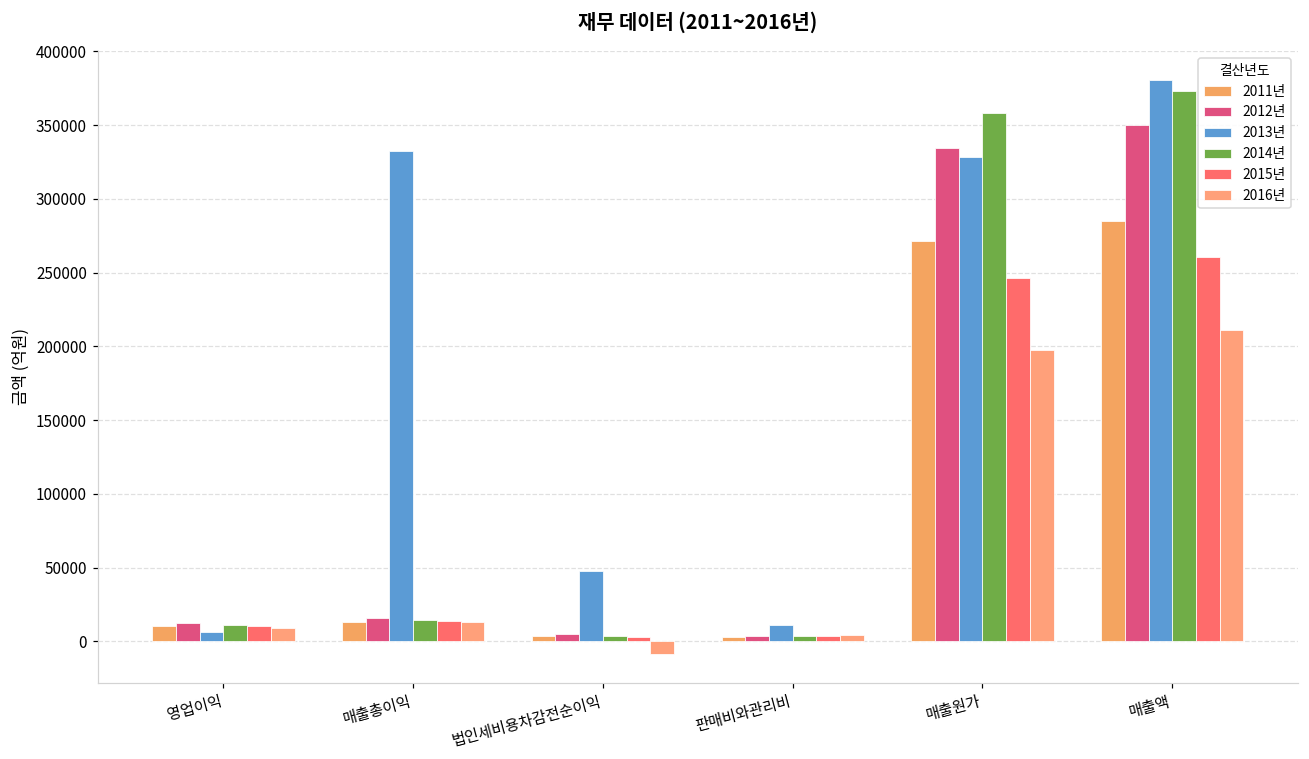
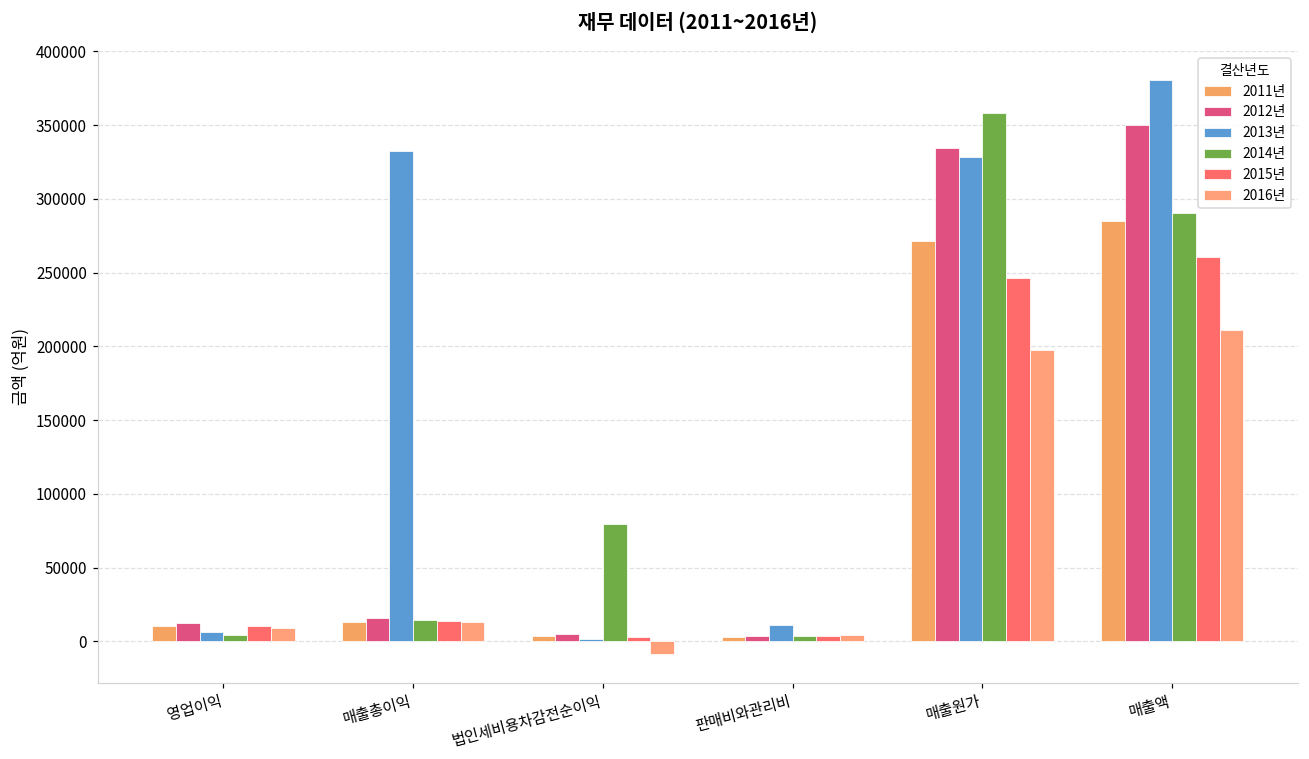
2014년, 영업이익: 11000 -> 4000
2013년, 법인세비용차감전순이익: 48000 -> 1000
2014년, 법인세비용차감전순이익: 4000 -> 80000
2014년, 매출액: 373000 -> 291000
